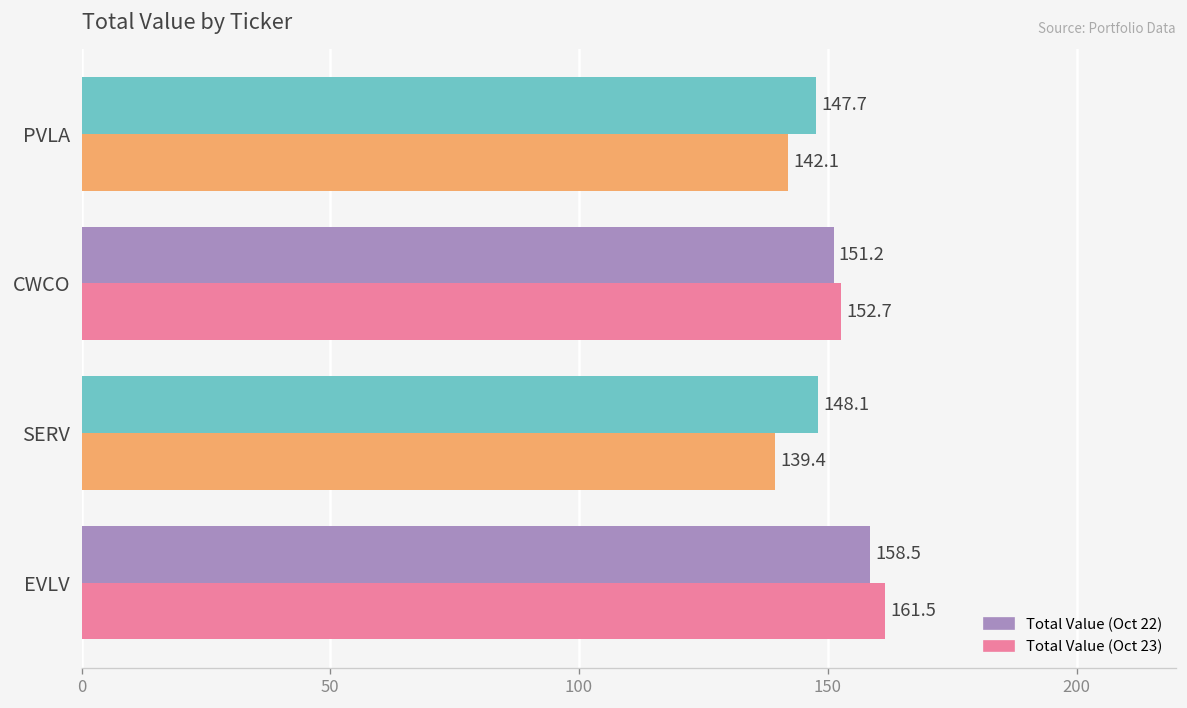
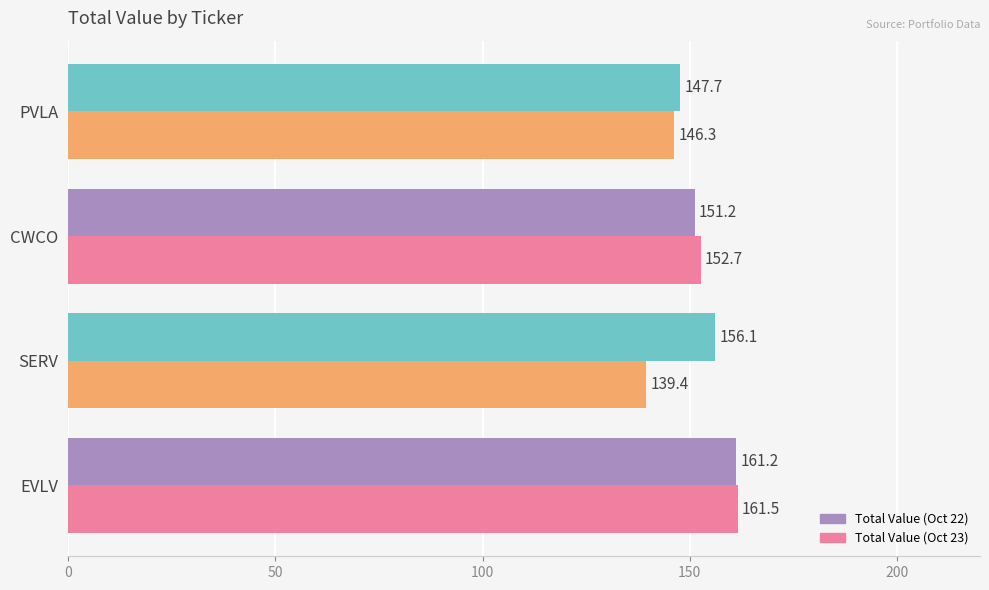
Total Value (Oct 23), PVLA: 142.1 -> 146.3
Total Value (Oct 22), SERV: 148.1 -> 156.1
Total Value (Oct 22), EVLV: 158.5 -> 161.2
